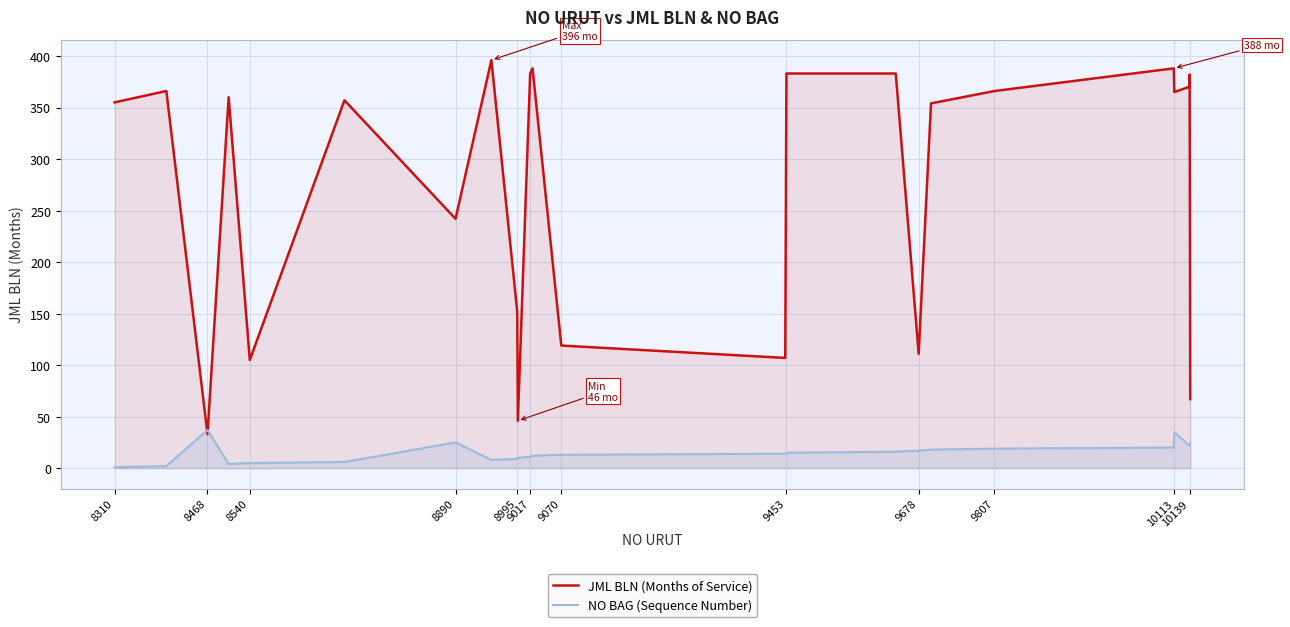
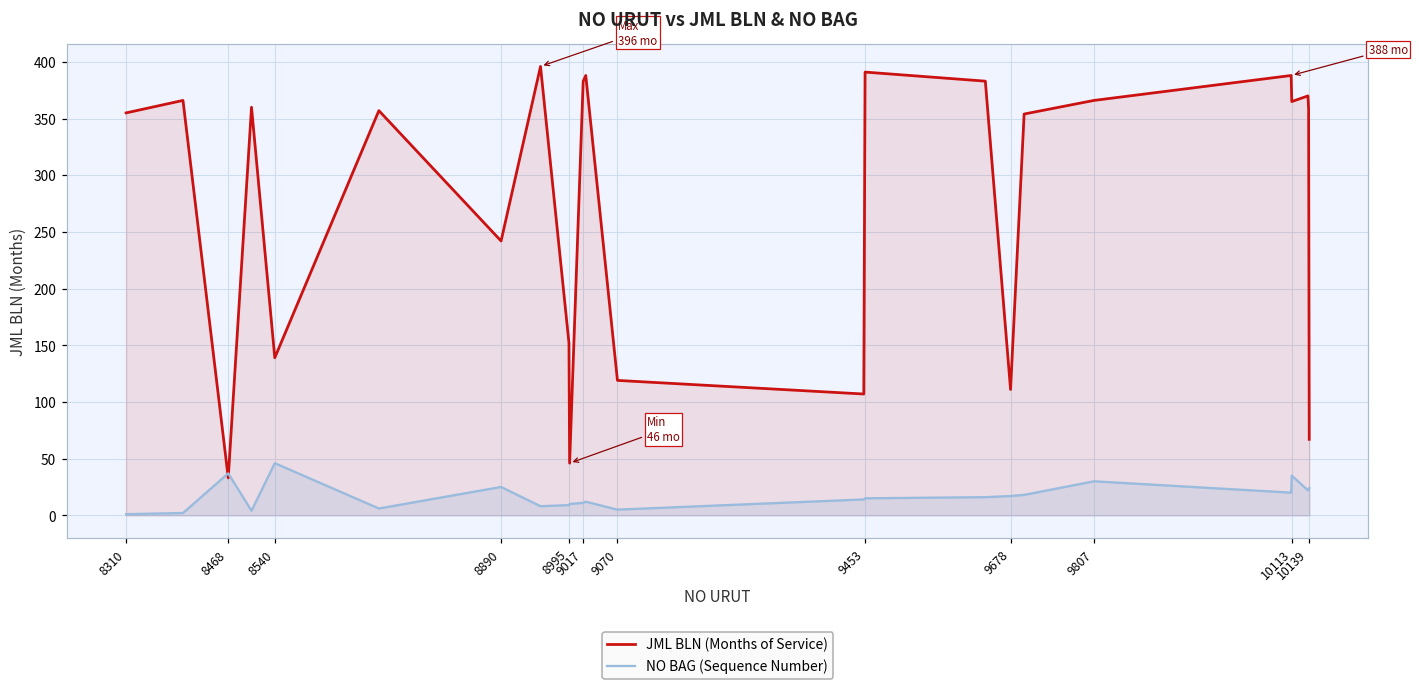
JML BLN (Months of Service), 8540: 105 -> 139
NO BAG (Sequence Number), 8540: 5 -> 46
NO BAG (Sequence Number), 9070: 13 -> 5
JML BLN (Months of Service), 9453: 383 -> 391
NO BAG (Sequence Number), 9807: 19 -> 30
JML BLN (Months of Service), 10139: 382 -> 359
